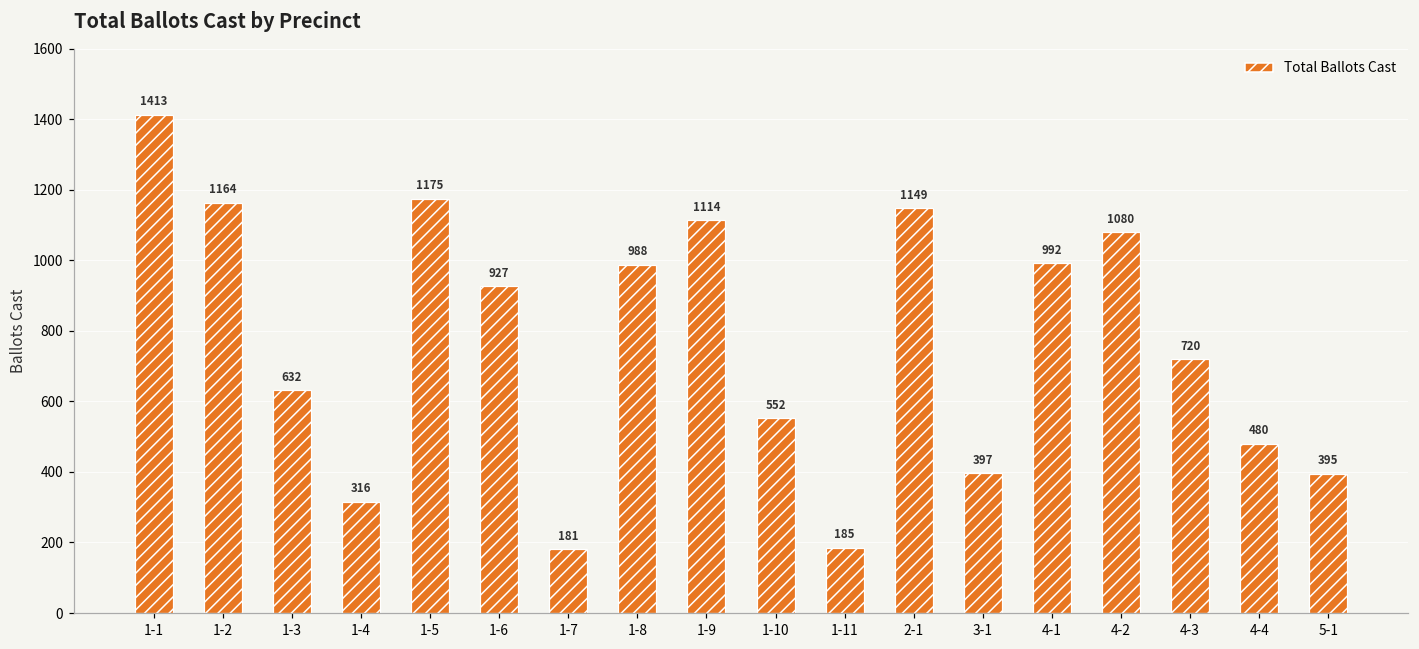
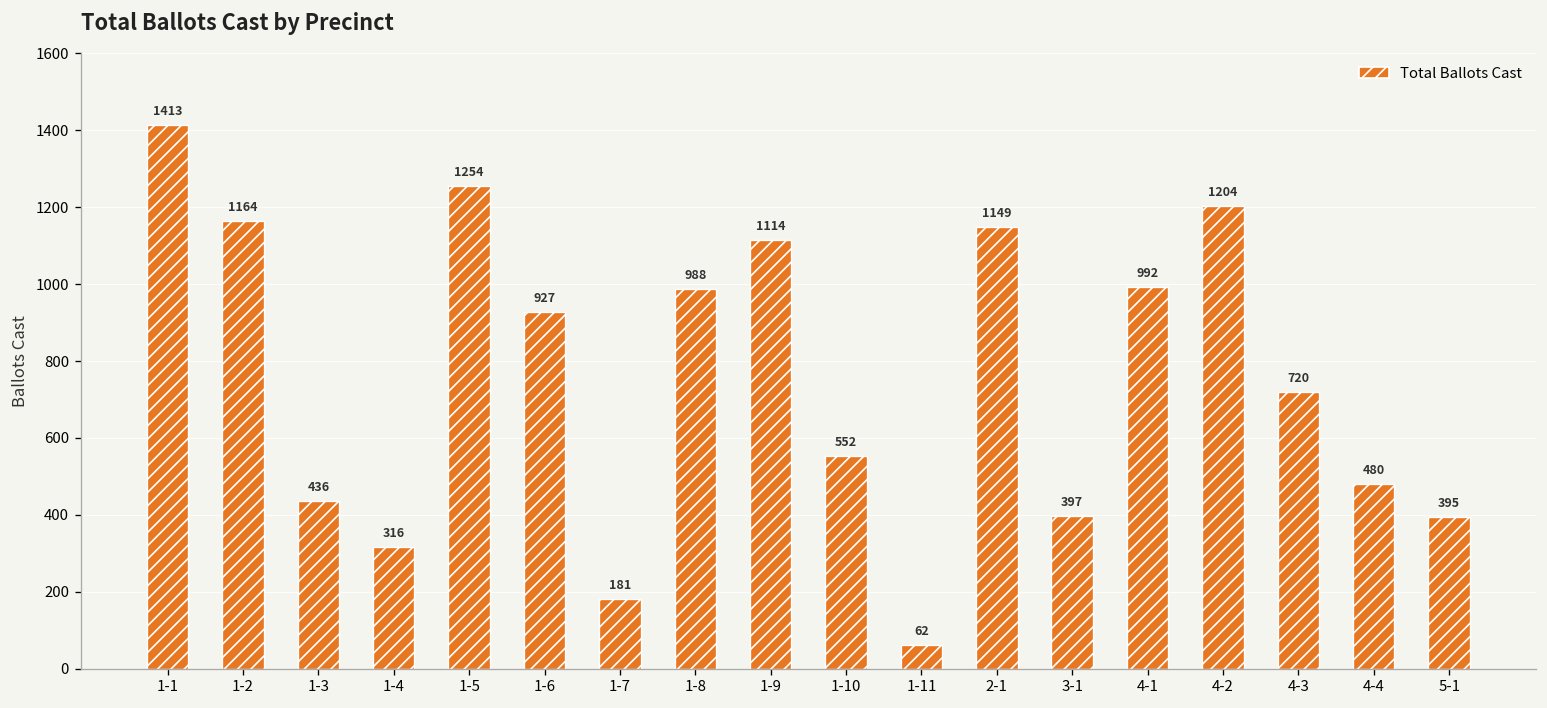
1-3: 632 -> 436
1-5: 1175 -> 1254
1-11: 185 -> 62
4-2: 1080 -> 1204
